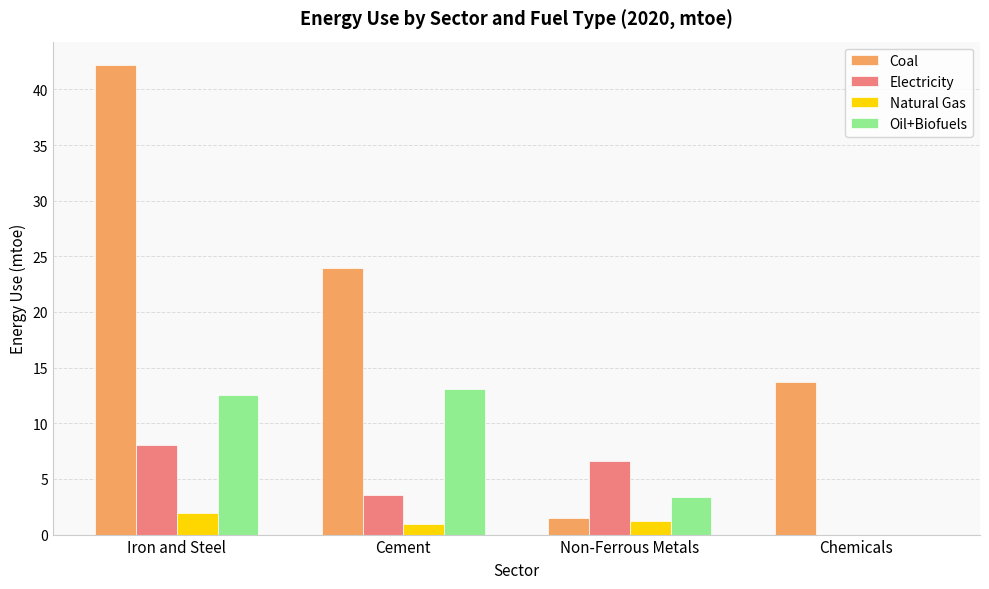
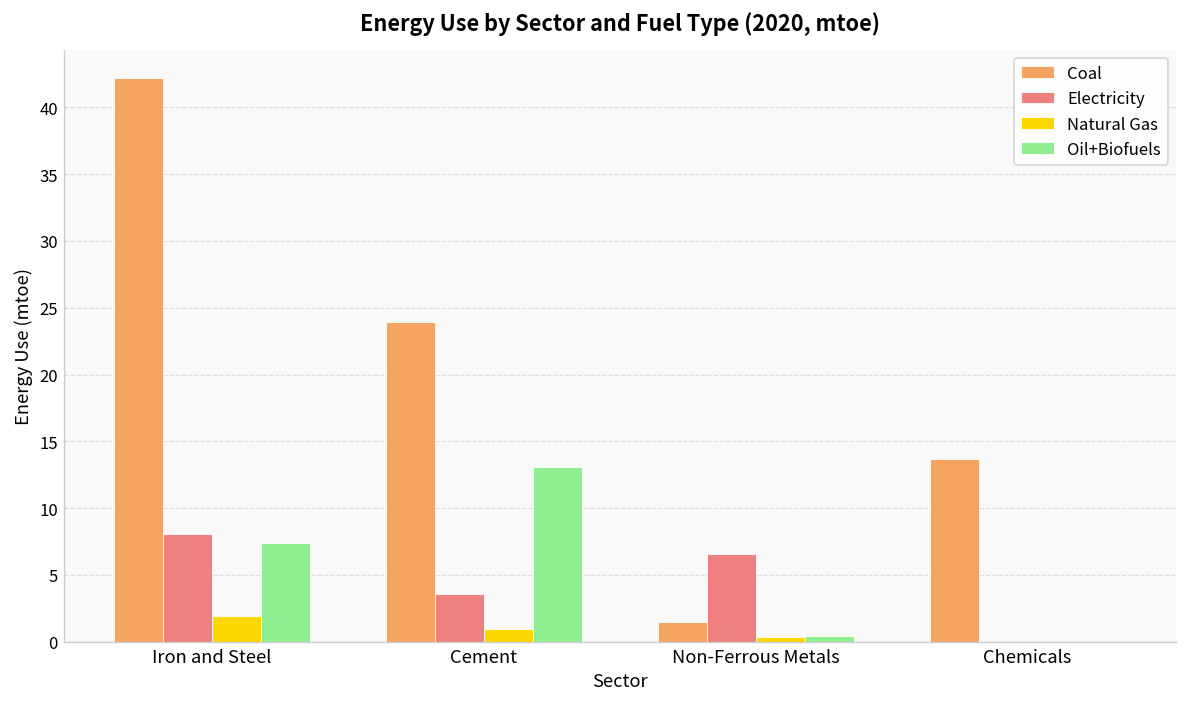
Oil+Biofuels, Iron and Steel: 12.6 -> 7.4
Natural Gas, Non-Ferrous Metals: 1.3 -> 0.3
Oil+Biofuels, Non-Ferrous Metals: 3.4 -> 0.4
